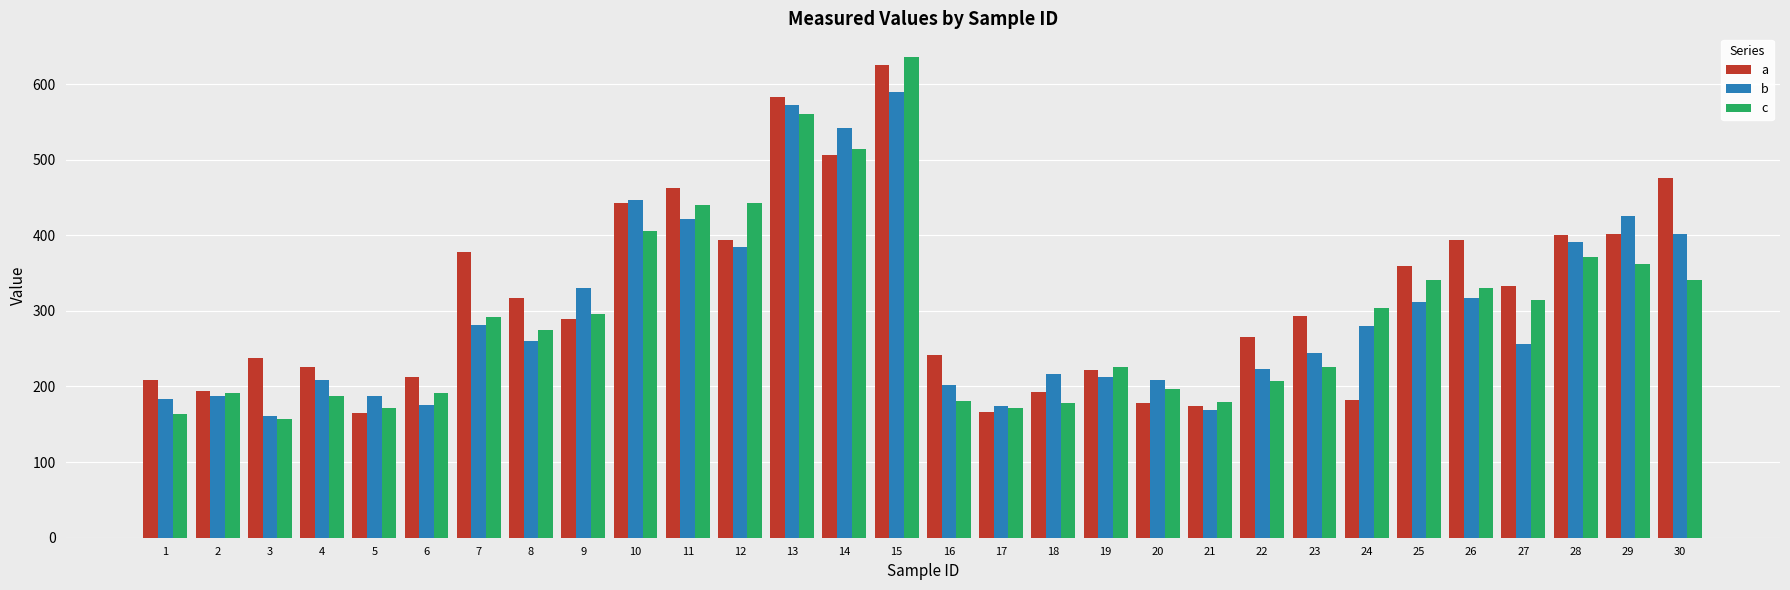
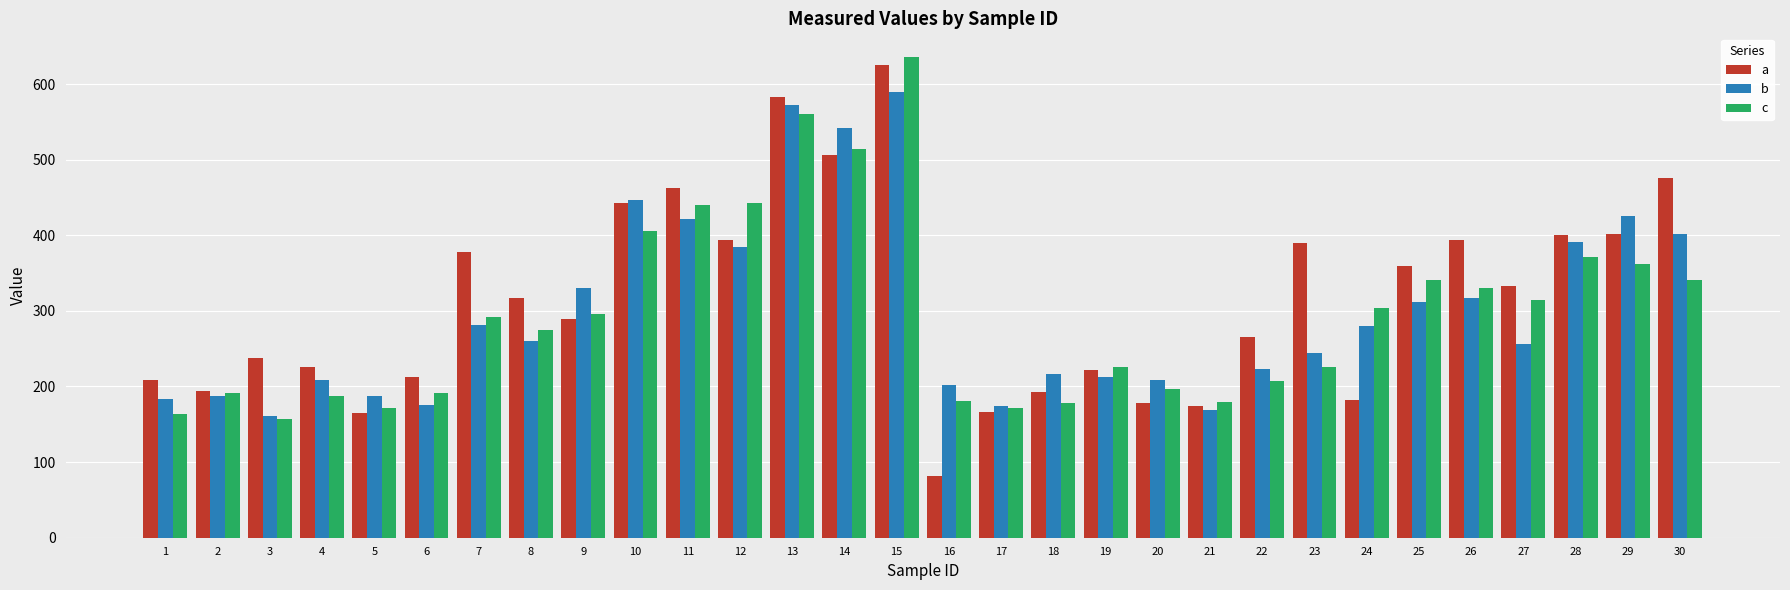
a, 16: 240 -> 80
a, 23: 290 -> 390
